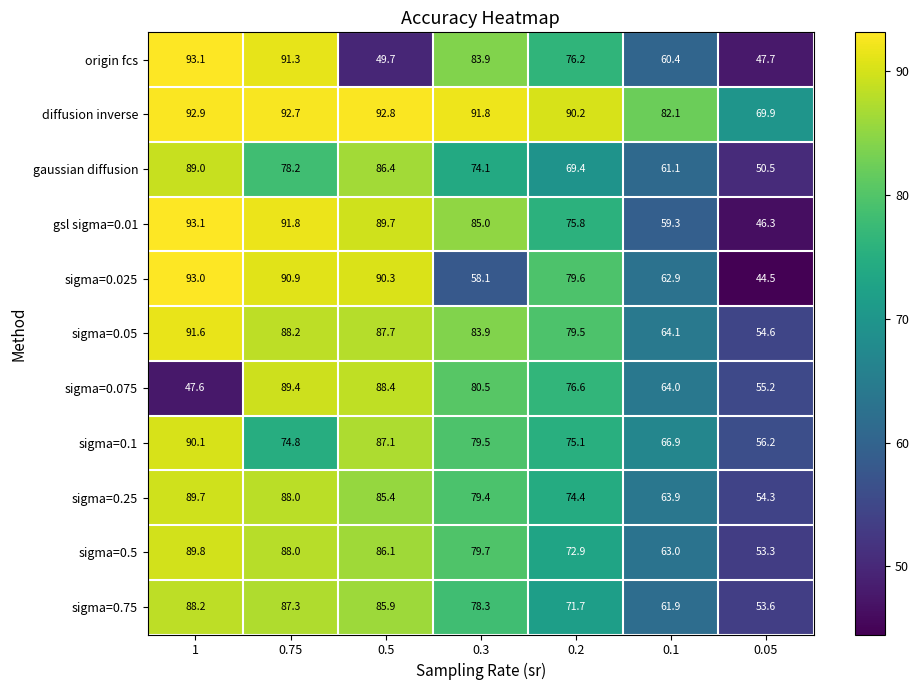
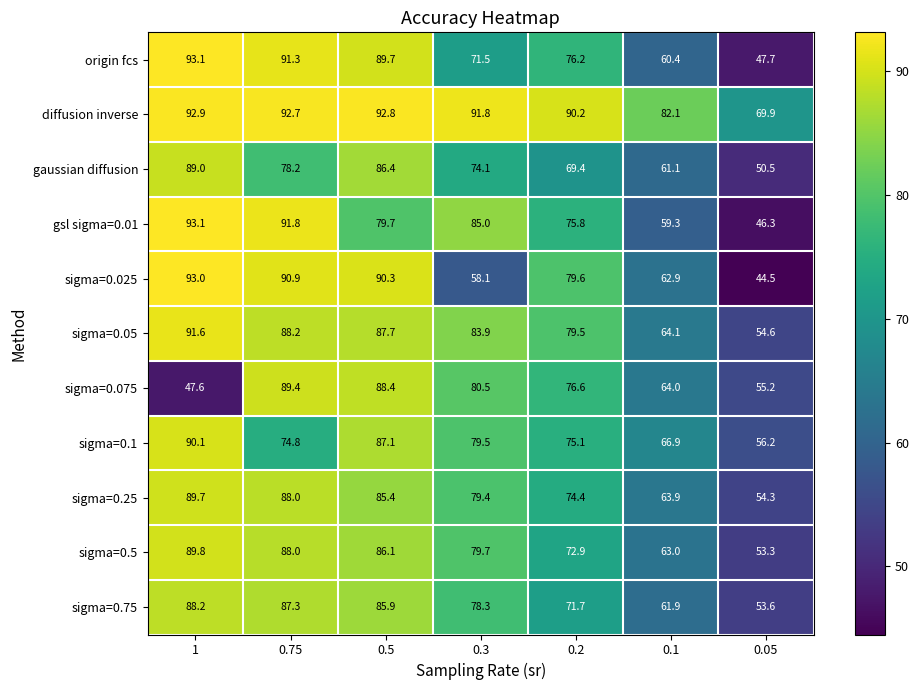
origin fcs, 0.5: 49.7 -> 89.7
origin fcs, 0.3: 83.9 -> 71.5
gsl sigma=0.01, 0.5: 89.7 -> 79.7
